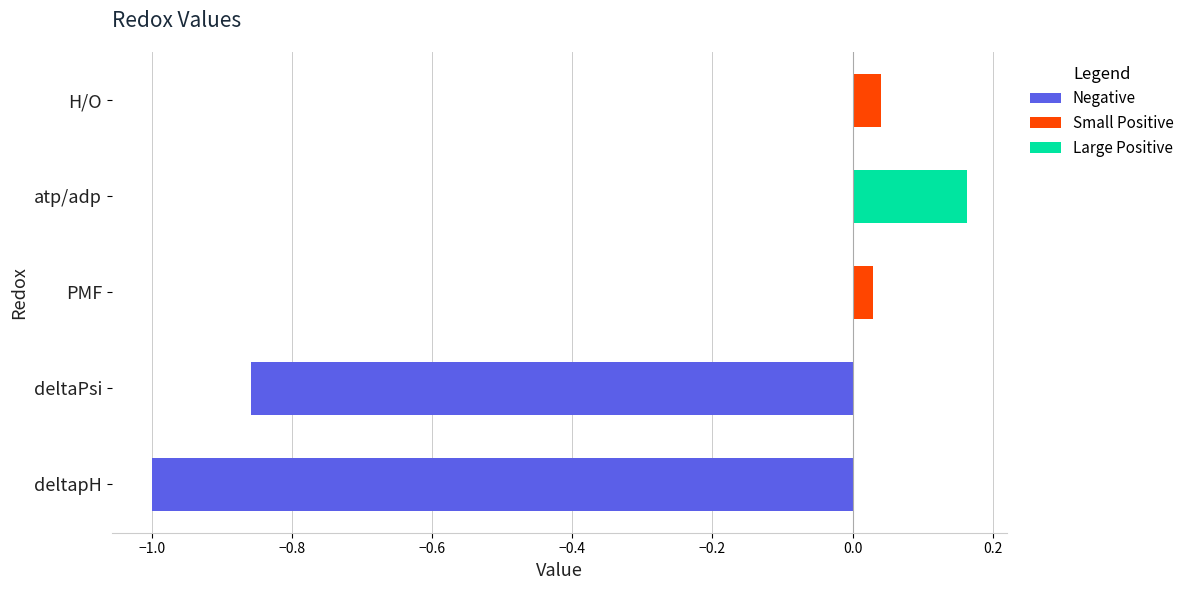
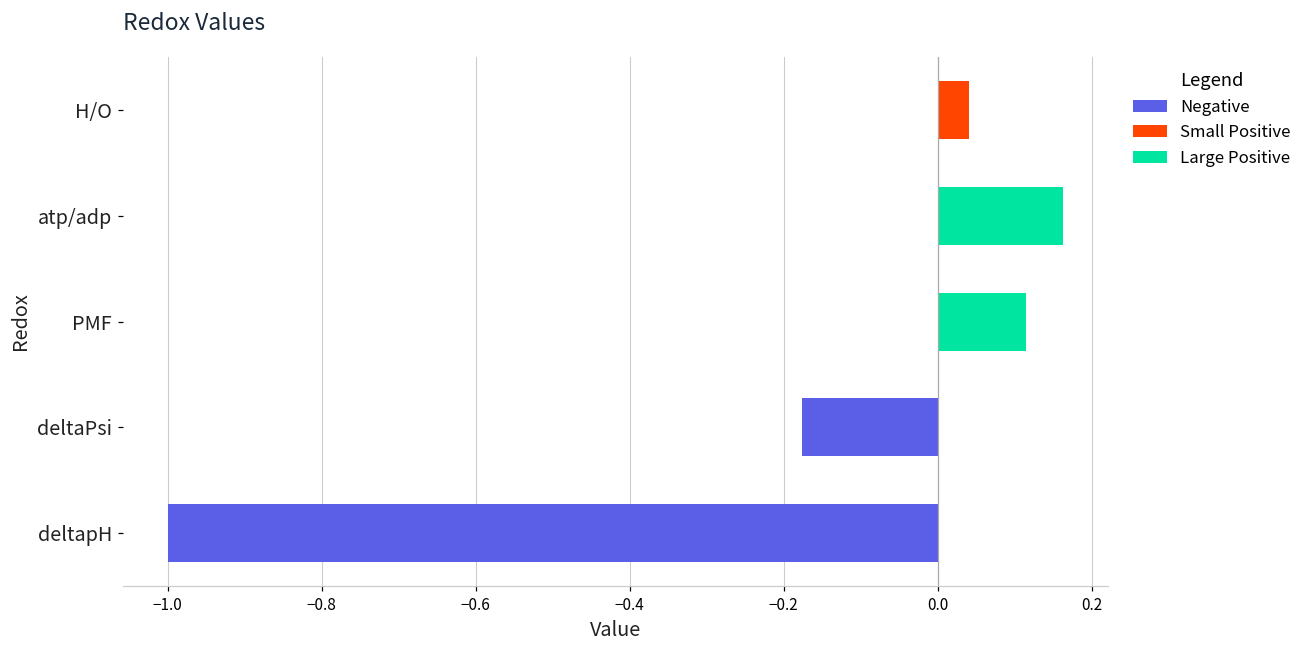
PMF: 0.03 -> 0.12
deltaPsi: -0.86 -> -0.18
